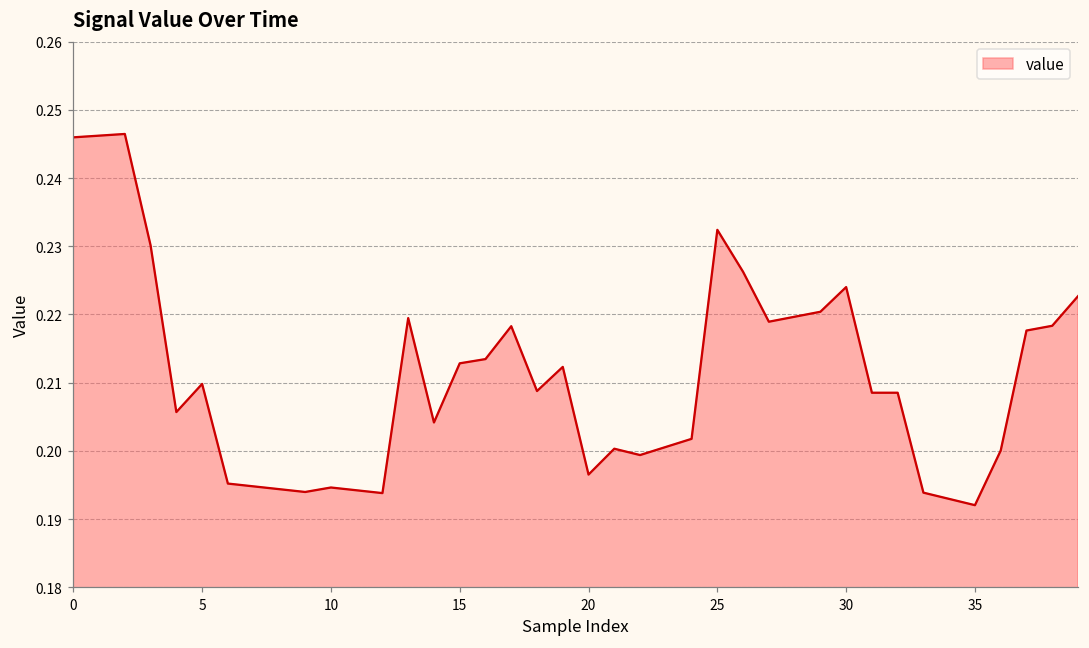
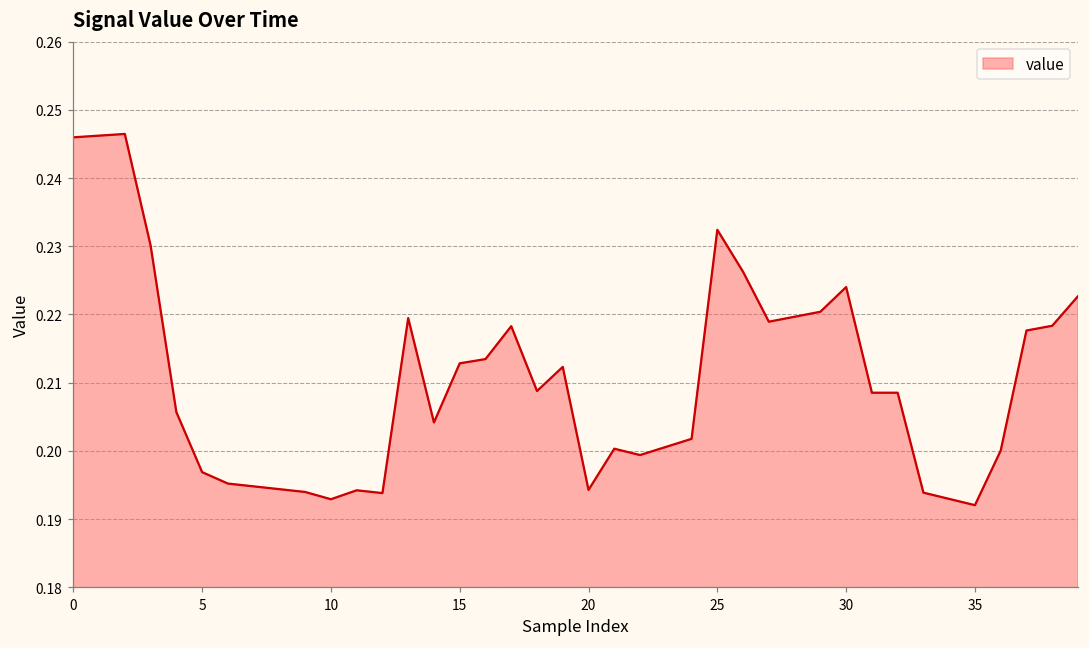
5: 0.210 -> 0.197
10: 0.195 -> 0.193
20: 0.197 -> 0.194
